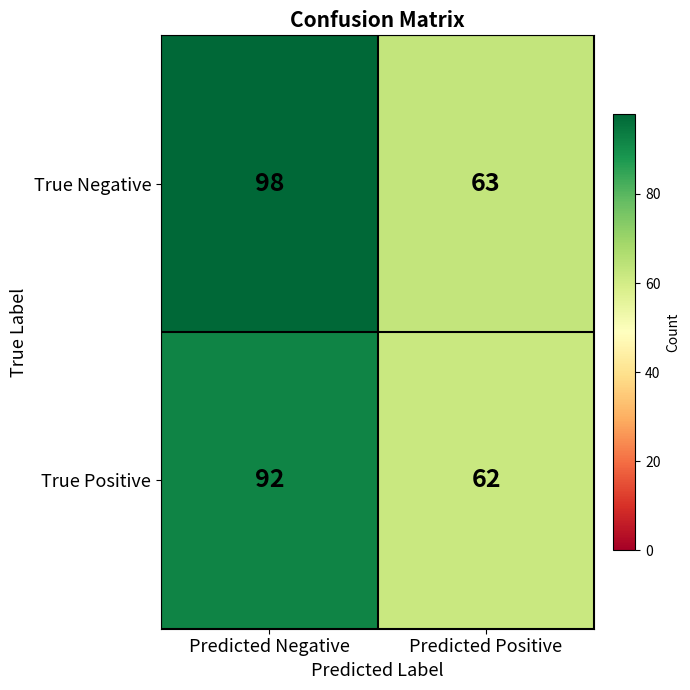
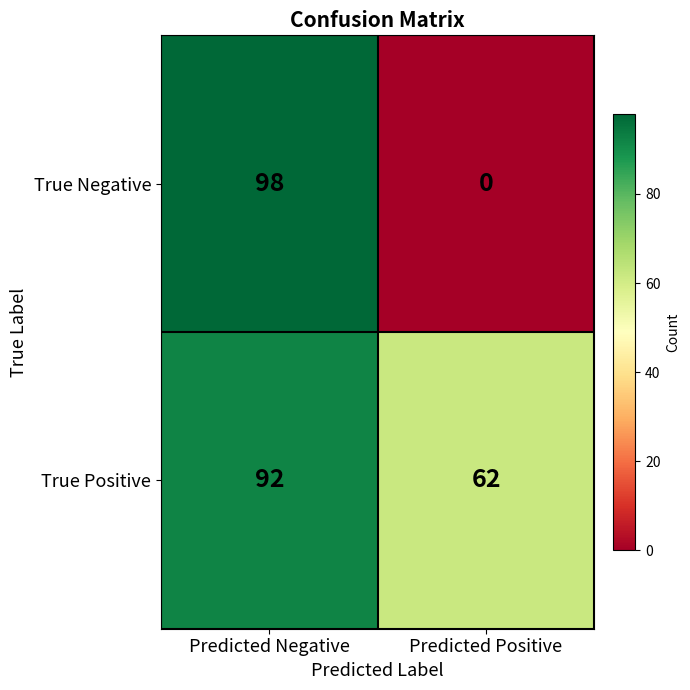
True Negative, Predicted Positive: 63 -> 0
